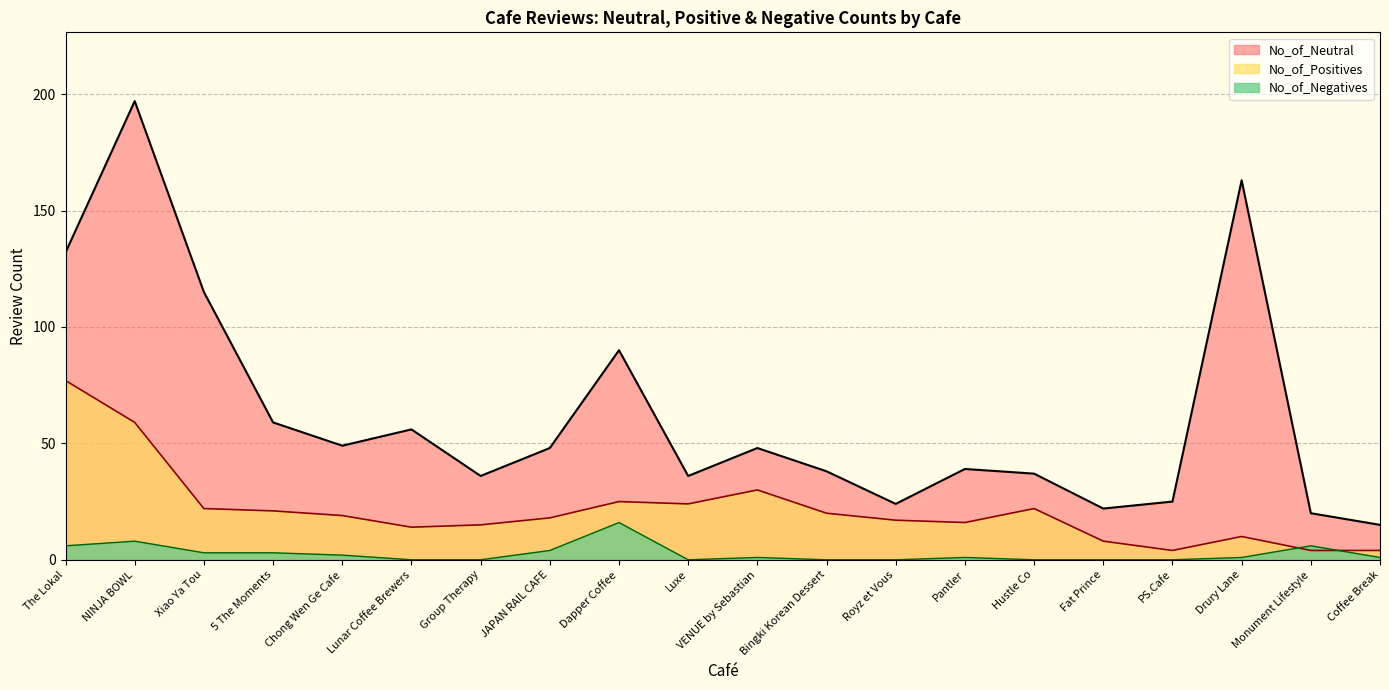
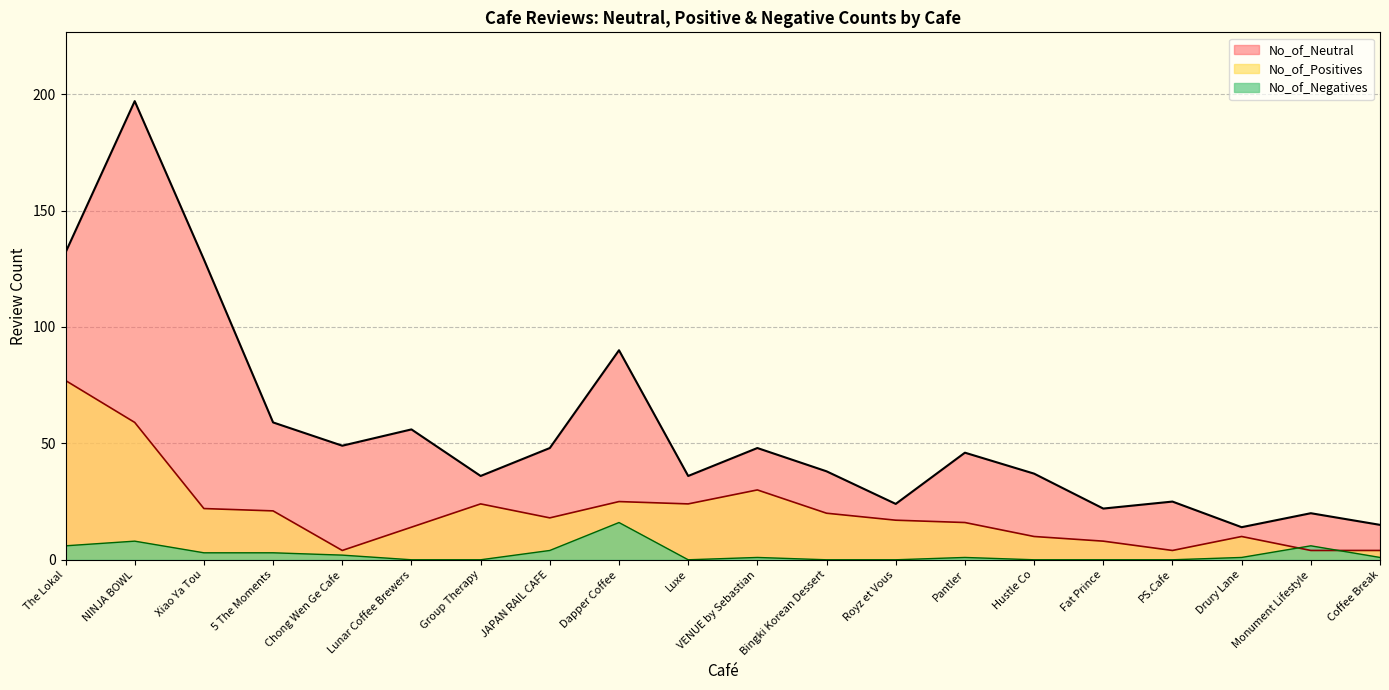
No_of_Neutral, Xiao Ya Tou: 115 -> 129
No_of_Positives, Chong Wen Ge Cafe: 19 -> 4
No_of_Positives, Group Therapy: 15 -> 24
No_of_Neutral, Pantler: 39 -> 46
No_of_Positives, Hustle Co: 22 -> 10
No_of_Neutral, Drury Lane: 163 -> 14
